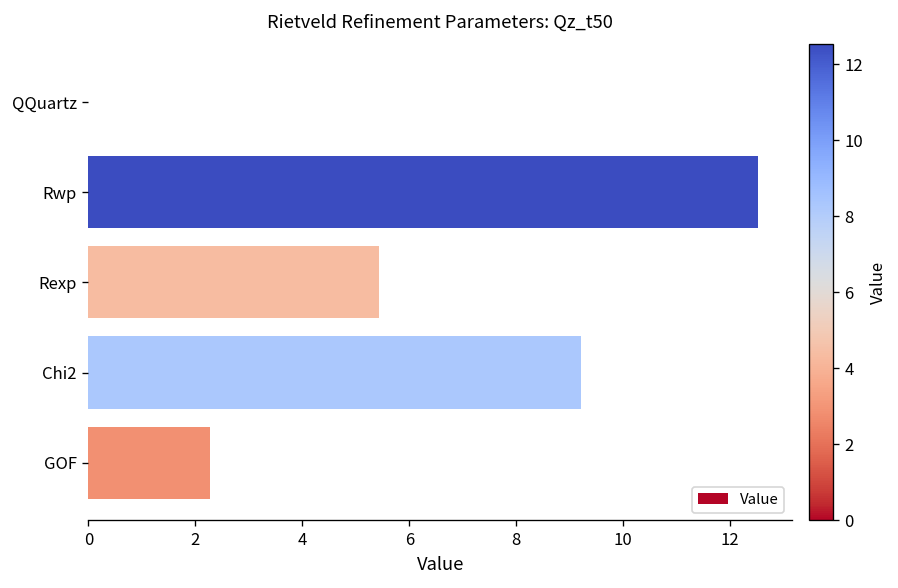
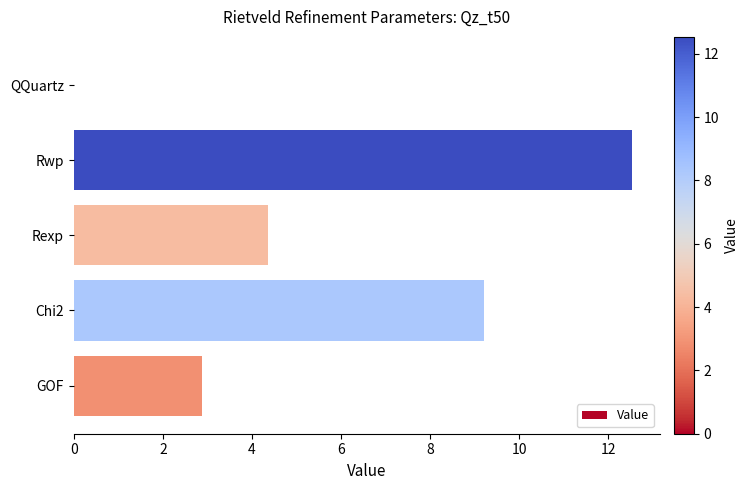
Rexp: 5.4 -> 4.4
GOF: 2.3 -> 2.9
